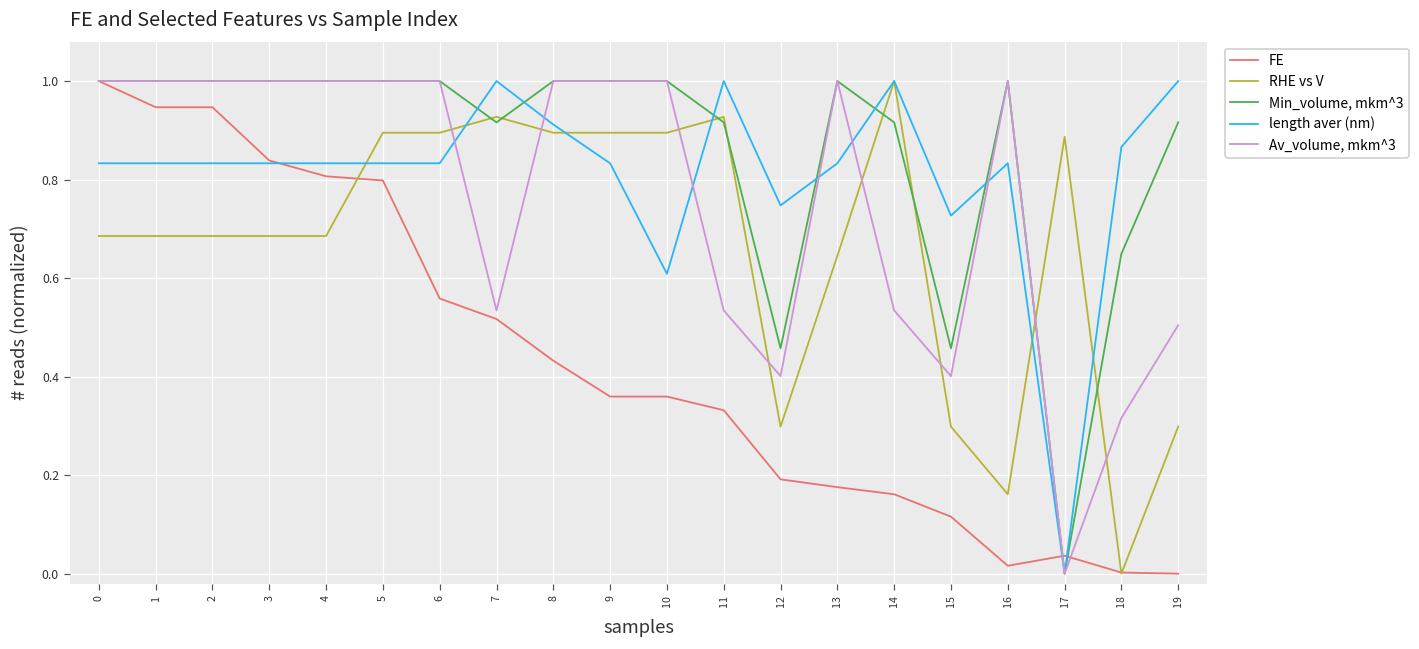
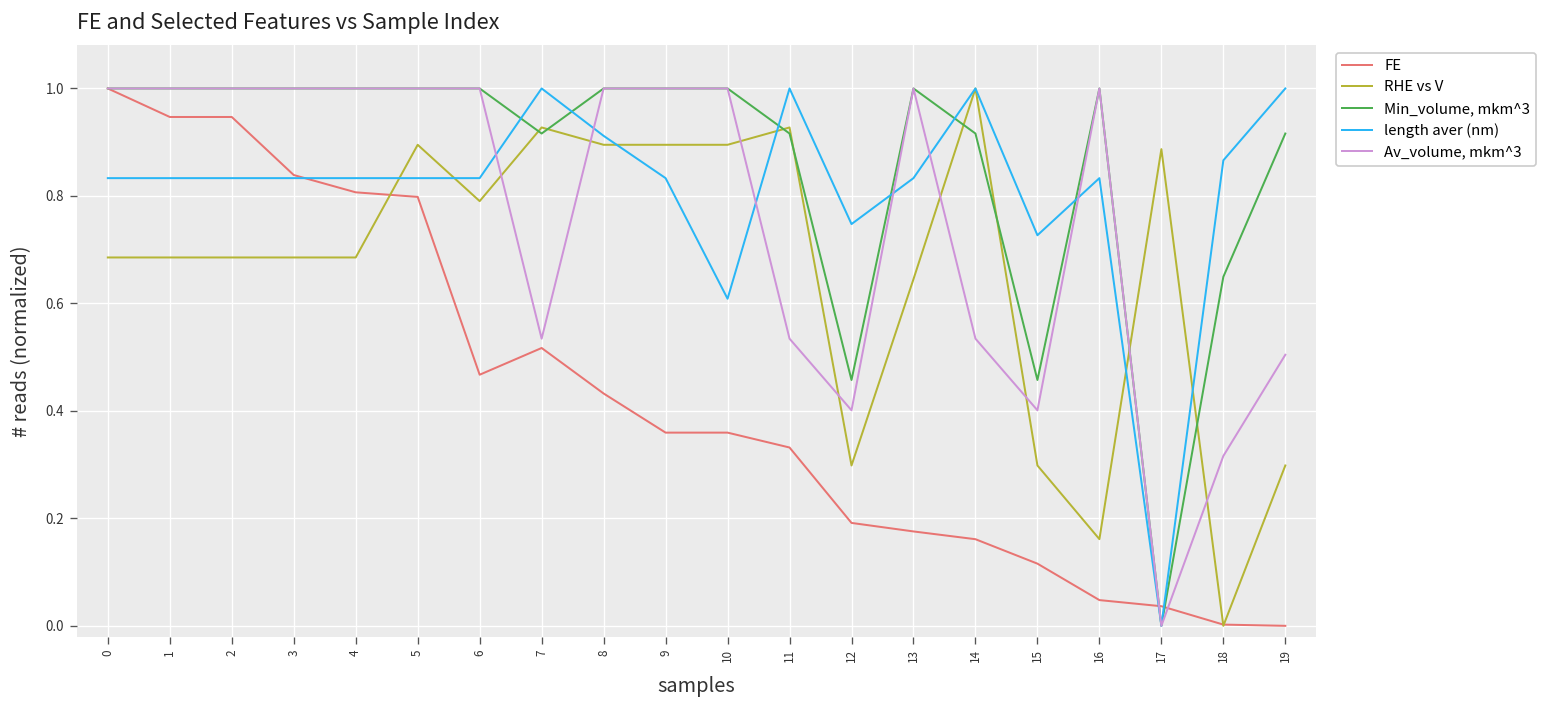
FE, 6: 0.56 -> 0.47
RHE vs V, 6: 0.90 -> 0.79
FE, 16: 0.02 -> 0.05
